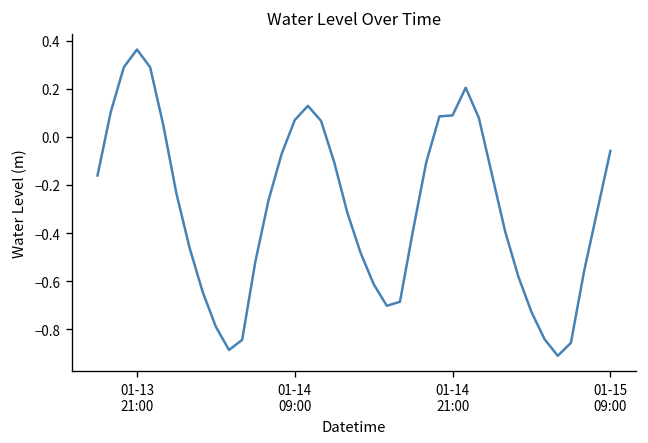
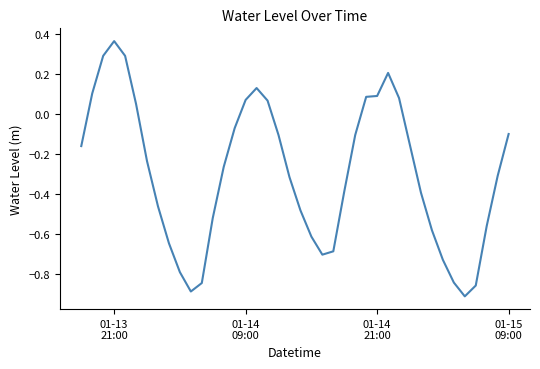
01-15 09:00: -0.06 -> -0.10
